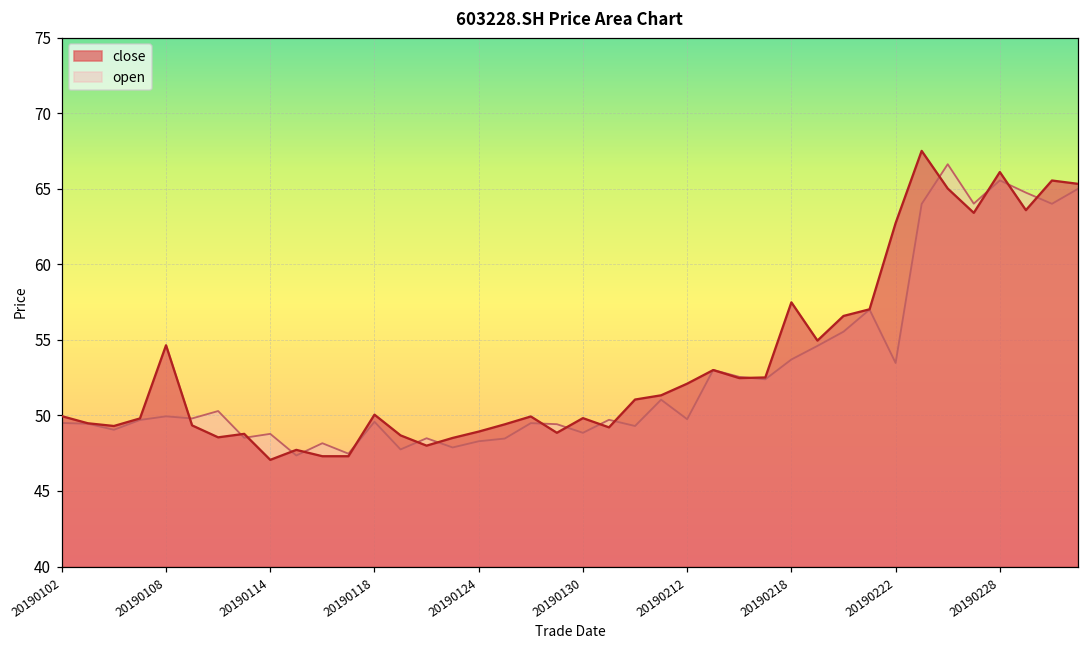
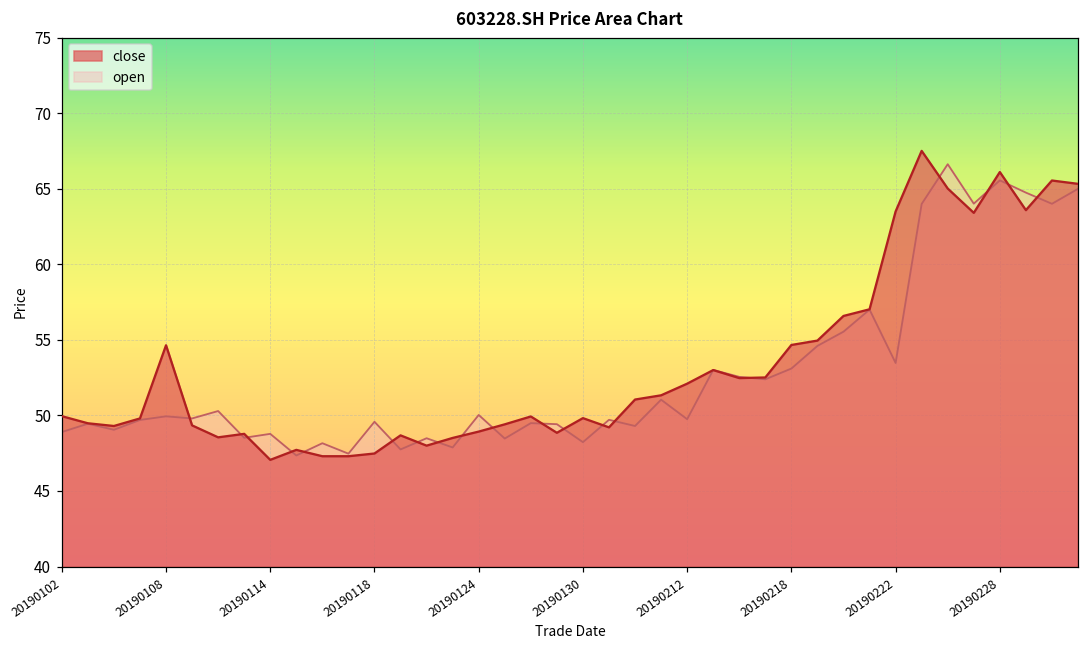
open, 20190102: 49.5 -> 48.9
close, 20190118: 50.1 -> 47.5
open, 20190124: 48.3 -> 50.0
open, 20190130: 48.9 -> 48.2
close, 20190218: 57.5 -> 54.7
open, 20190218: 53.7 -> 53.1
close, 20190222: 62.7 -> 63.5
